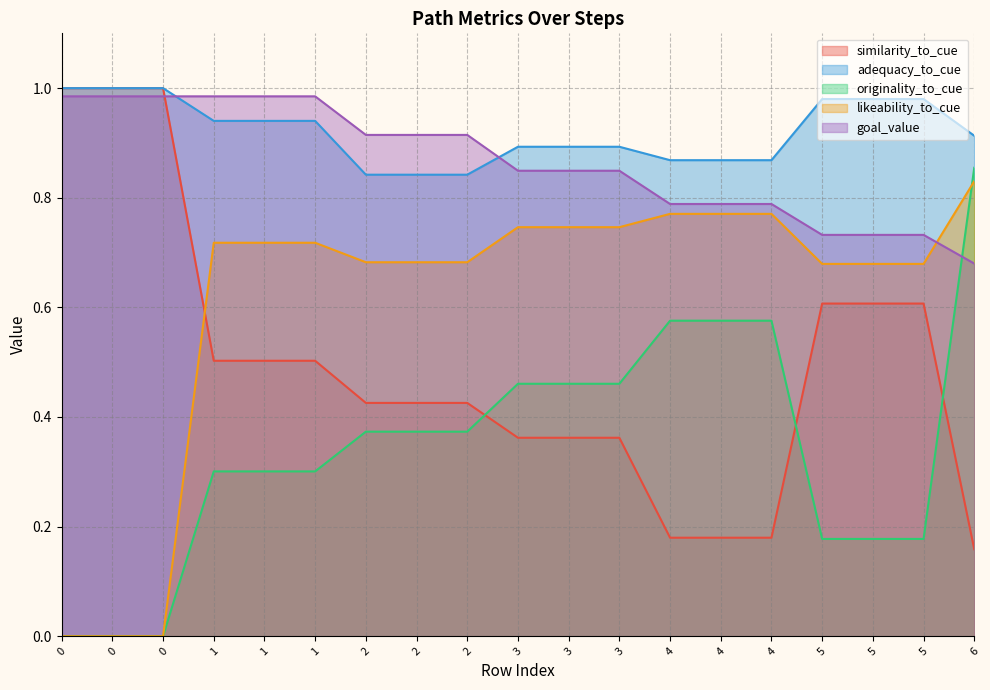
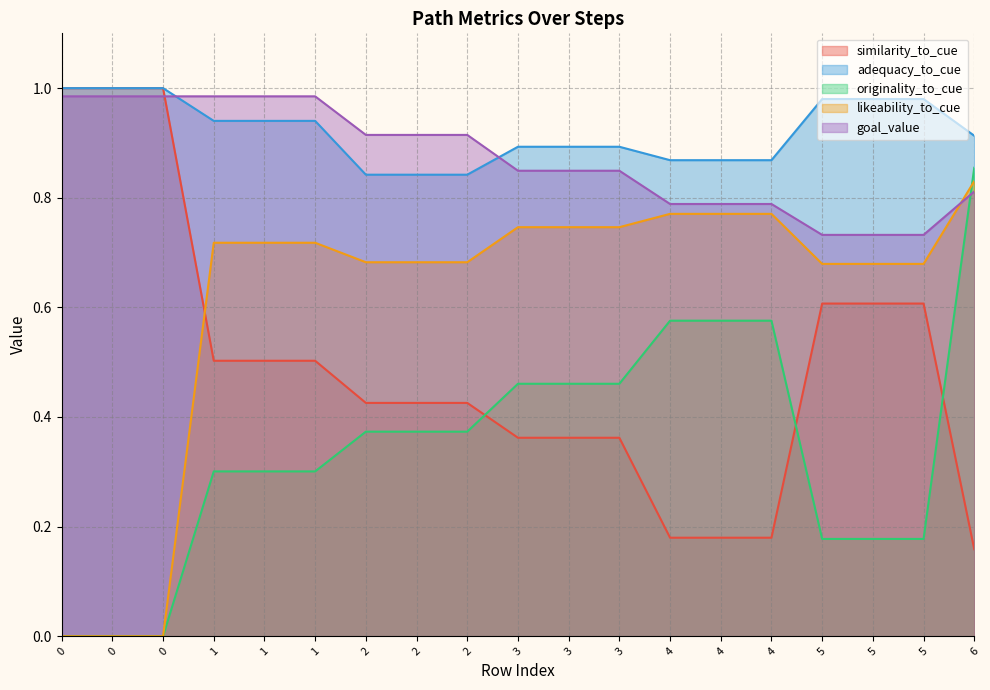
goal_value, 6: 0.68 -> 0.81
